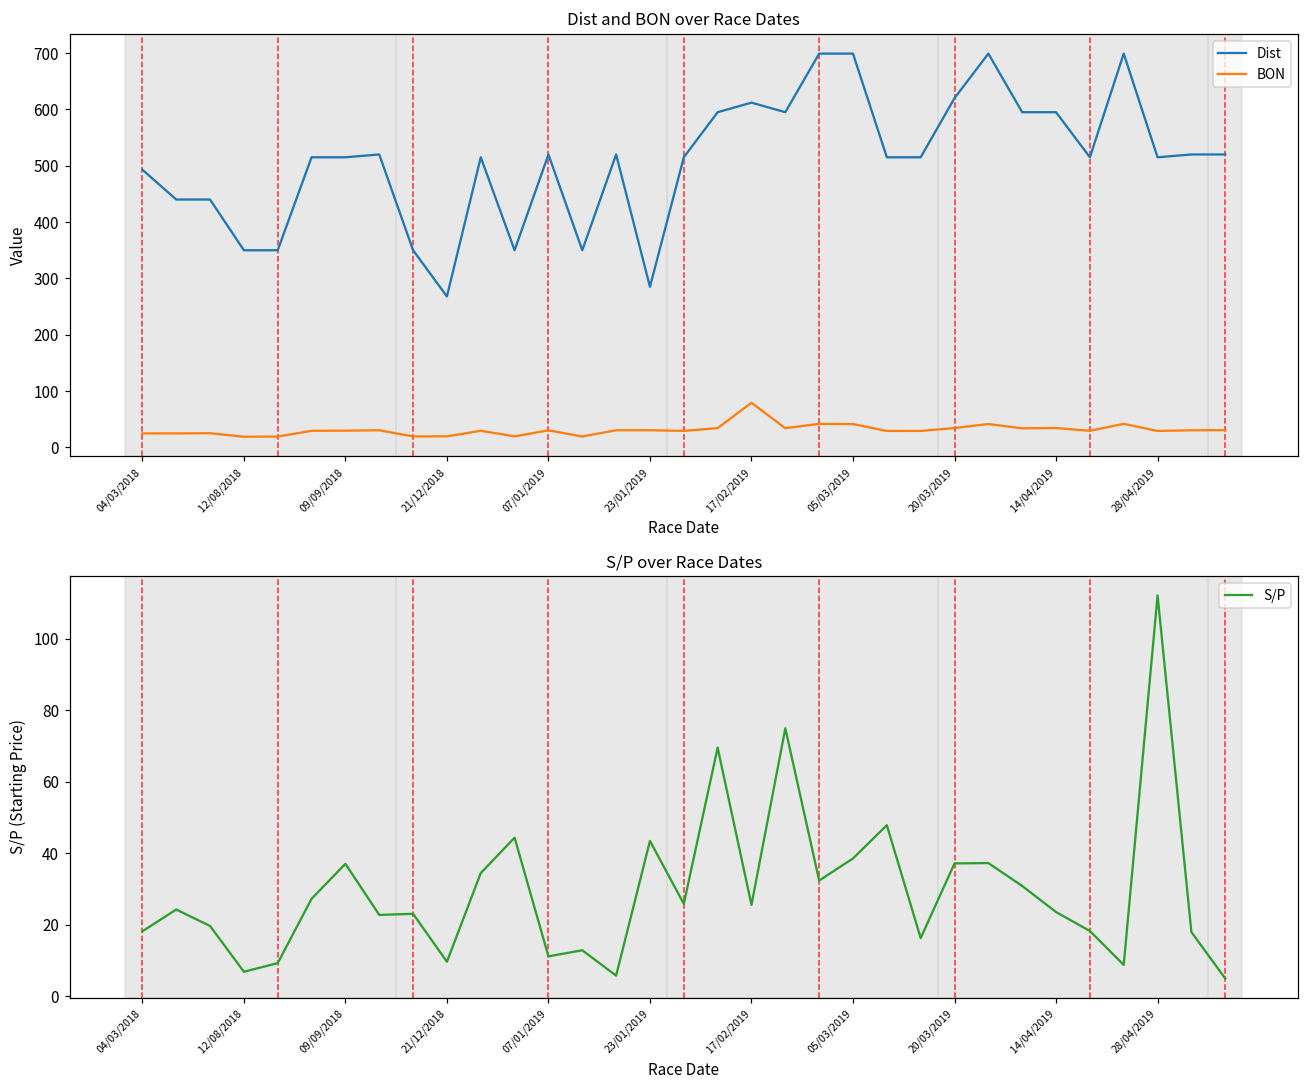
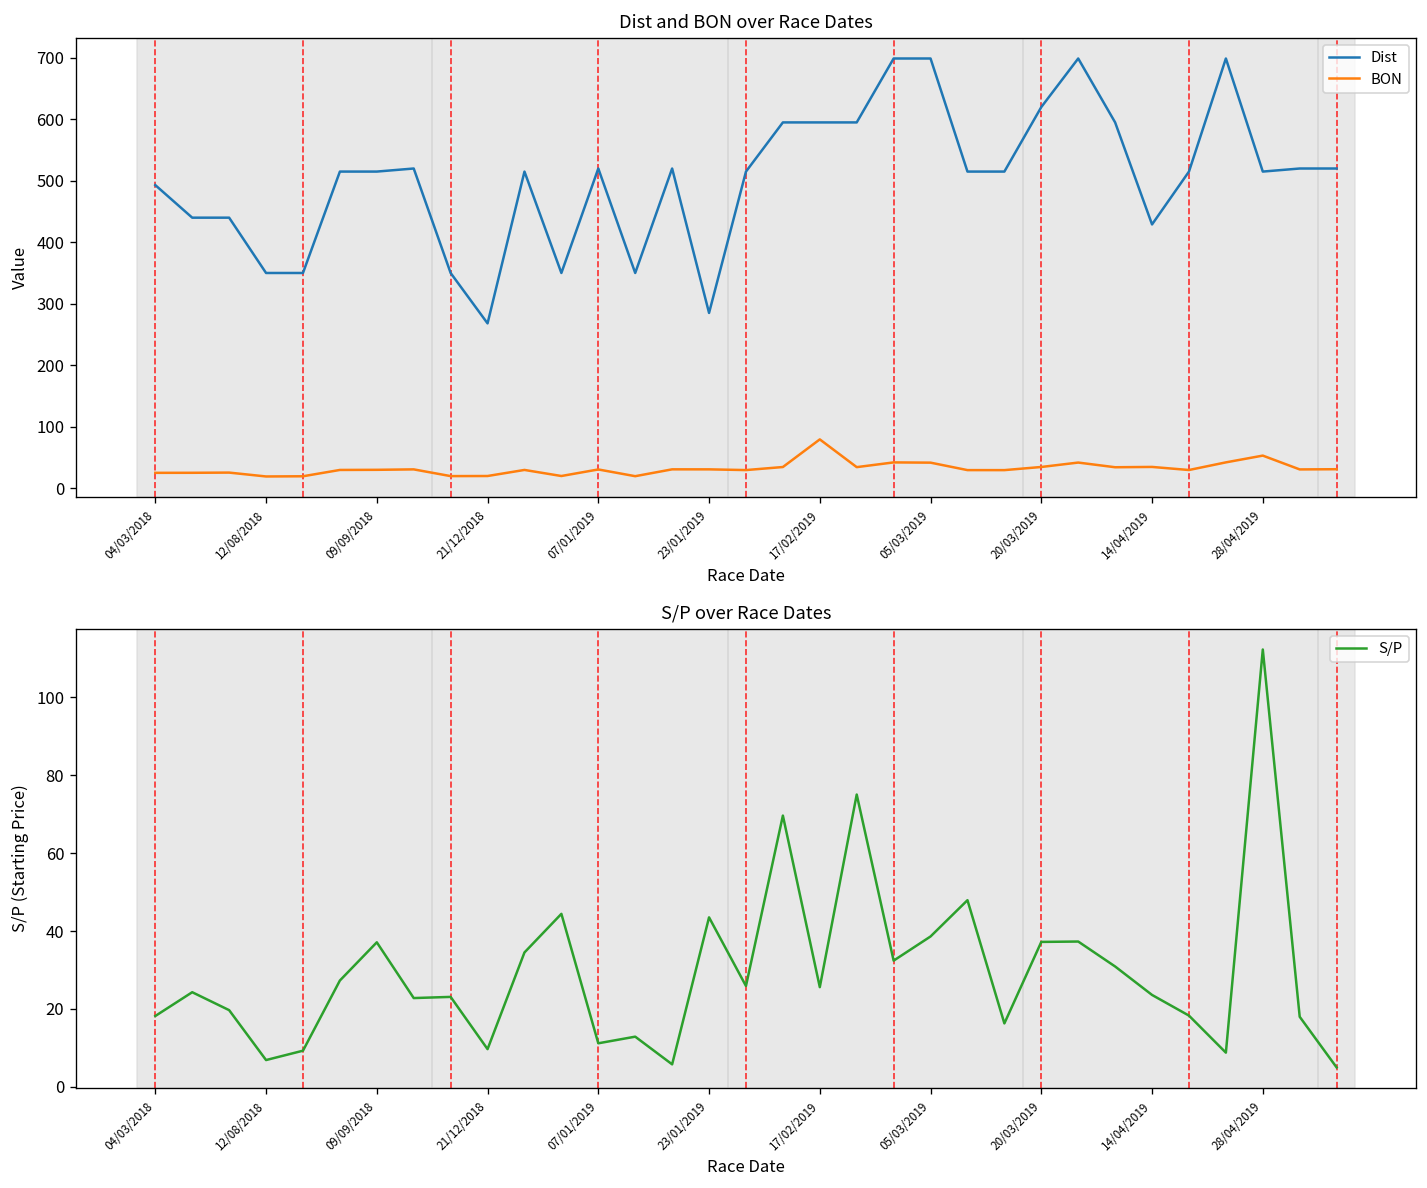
Dist and BON over Race Dates, Dist, 17/02/2019: 610 -> 600
Dist and BON over Race Dates, Dist, 14/04/2019: 600 -> 430
Dist and BON over Race Dates, BON, 28/04/2019: 30 -> 50
